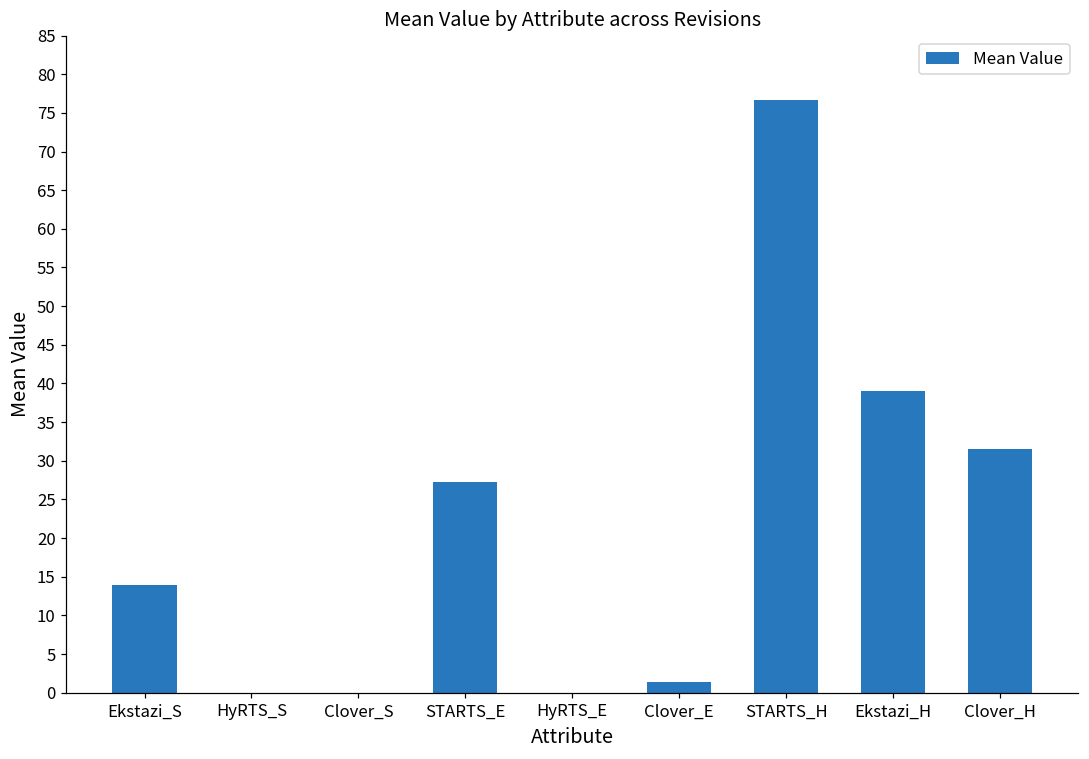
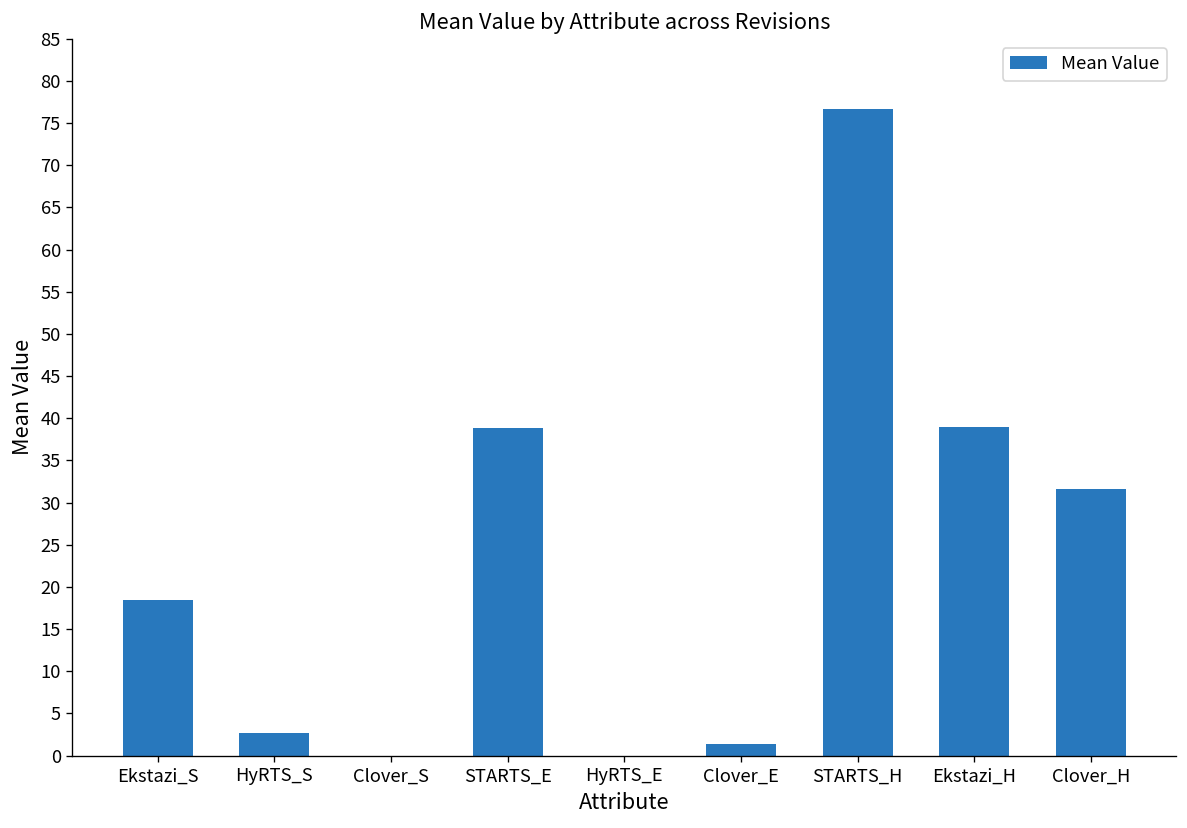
Ekstazi_S: 14 -> 18
HyRTS_S: 0 -> 3
STARTS_E: 27 -> 39
